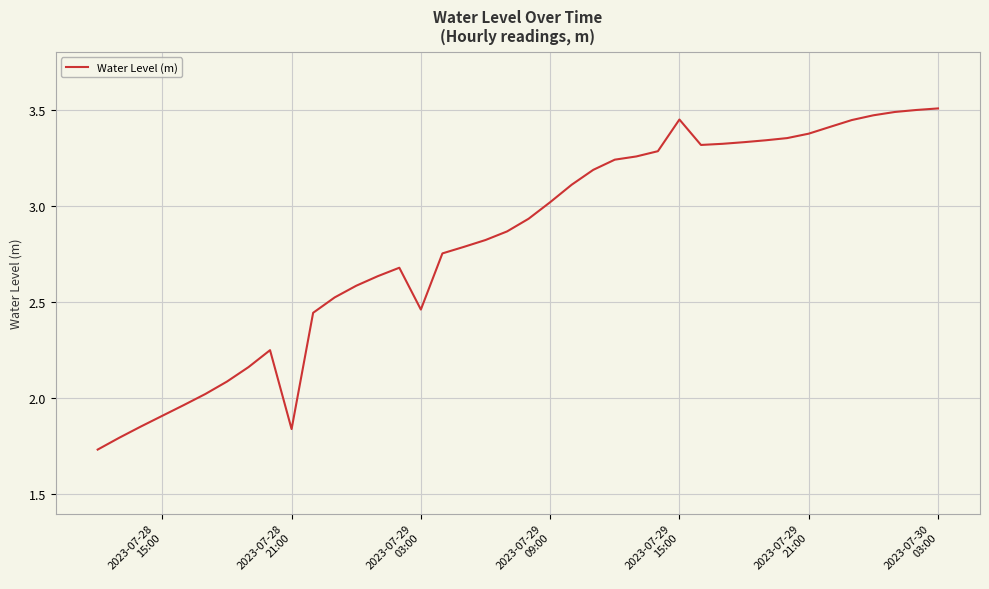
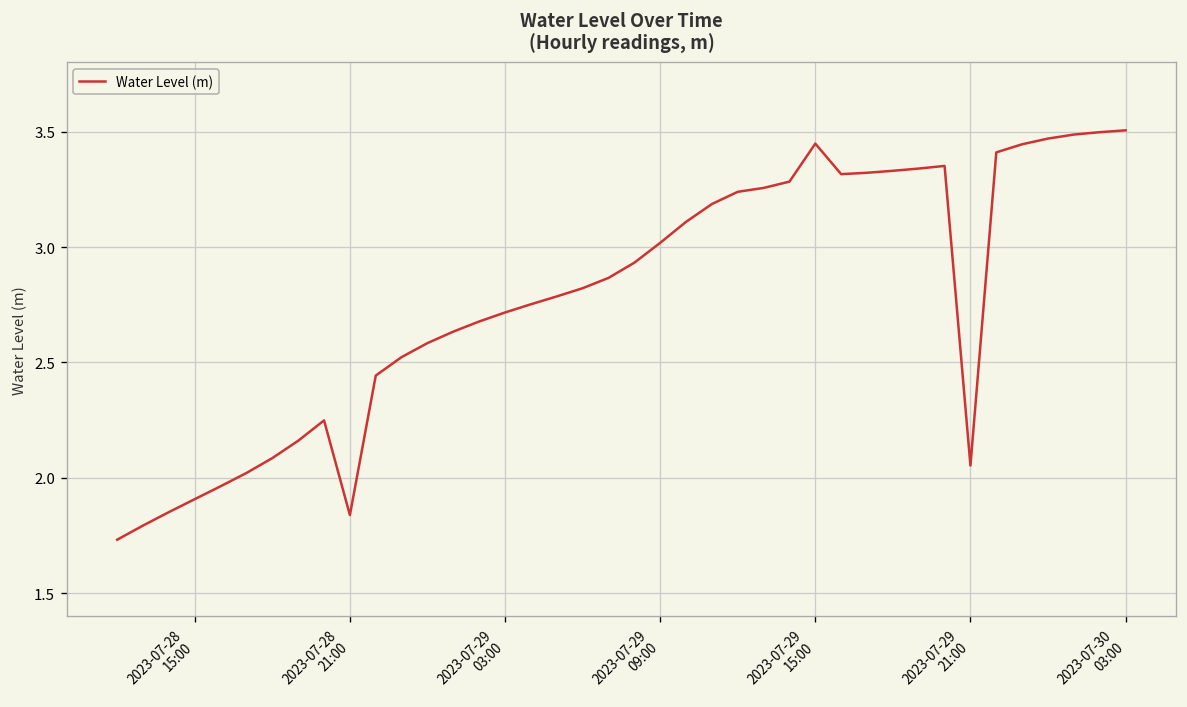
2023-07-29 03:00: 2.46 -> 2.72
2023-07-29 21:00: 3.37 -> 2.05
